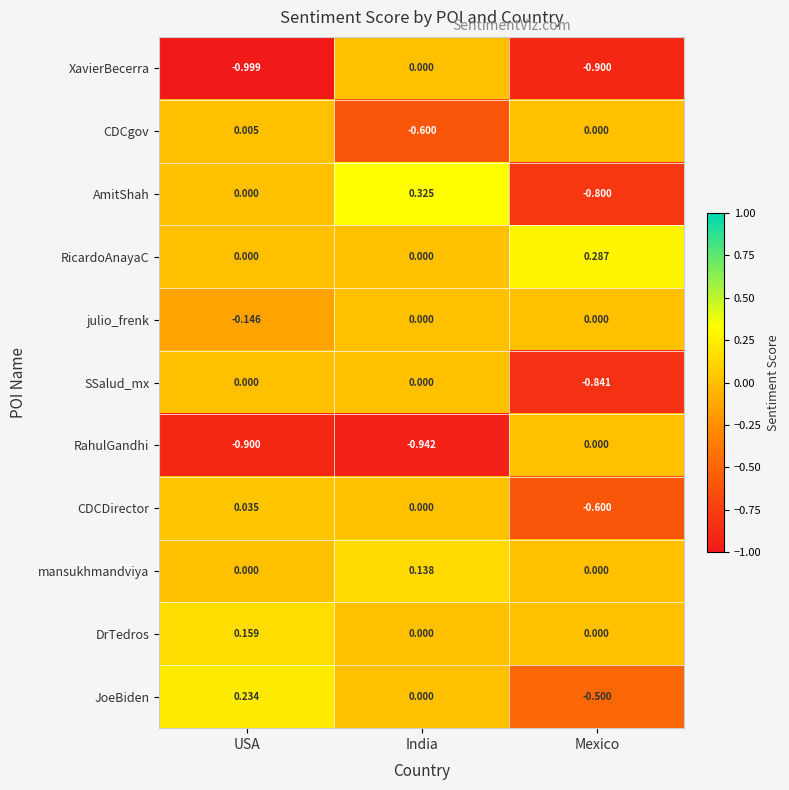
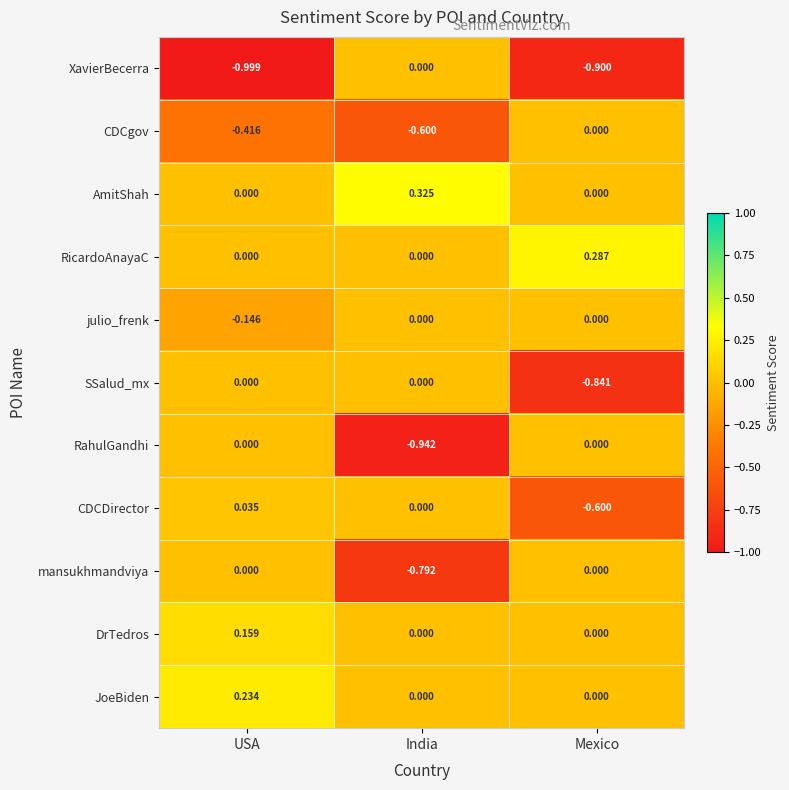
CDCgov, USA: 0.005 -> -0.416
AmitShah, Mexico: -0.800 -> 0.000
RahulGandhi, USA: -0.900 -> 0.000
mansukhmandviya, India: 0.138 -> -0.792
JoeBiden, Mexico: -0.500 -> 0.000
